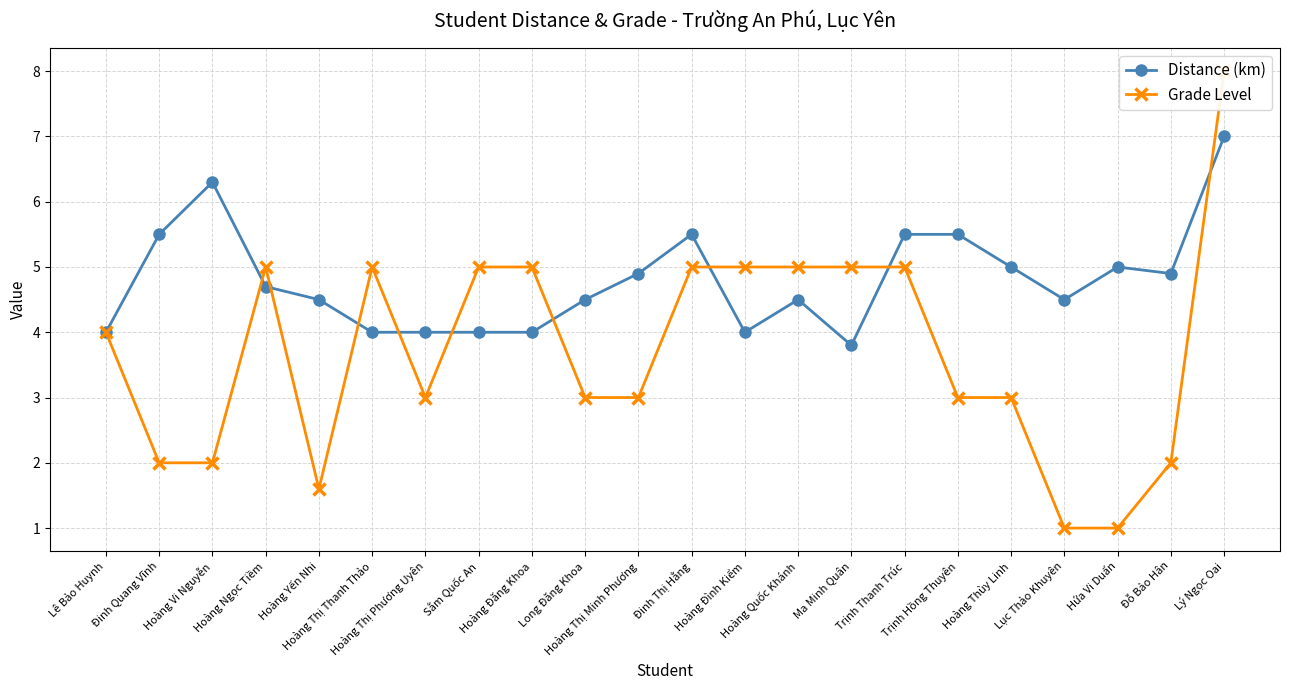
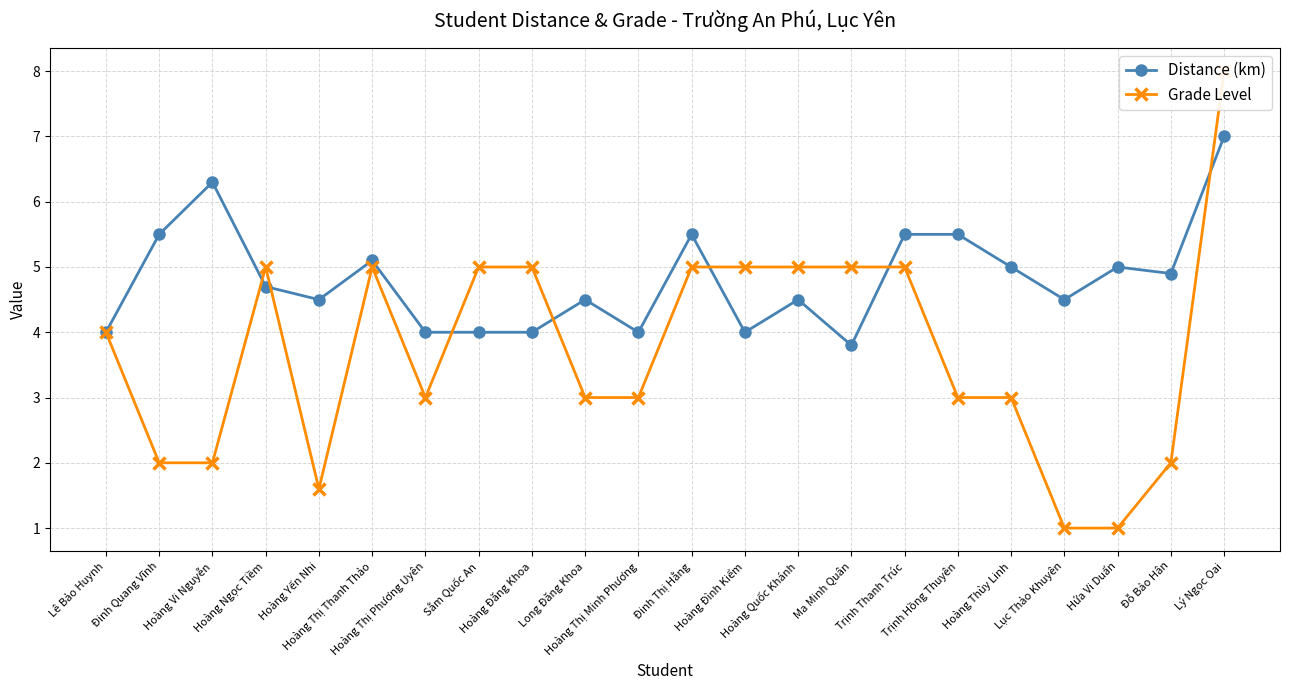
Distance (km), Hoàng Thị Thanh Thảo: 4.0 -> 5.1
Distance (km), Hoàng Thị Minh Phương: 4.9 -> 4.0
